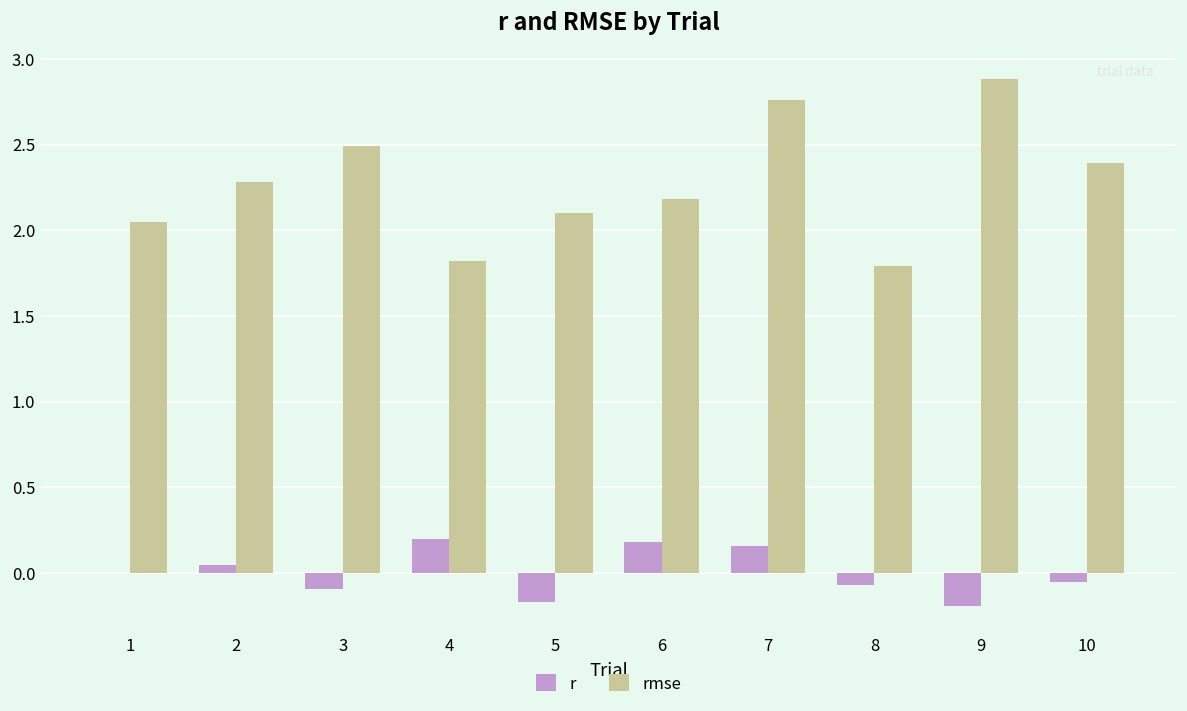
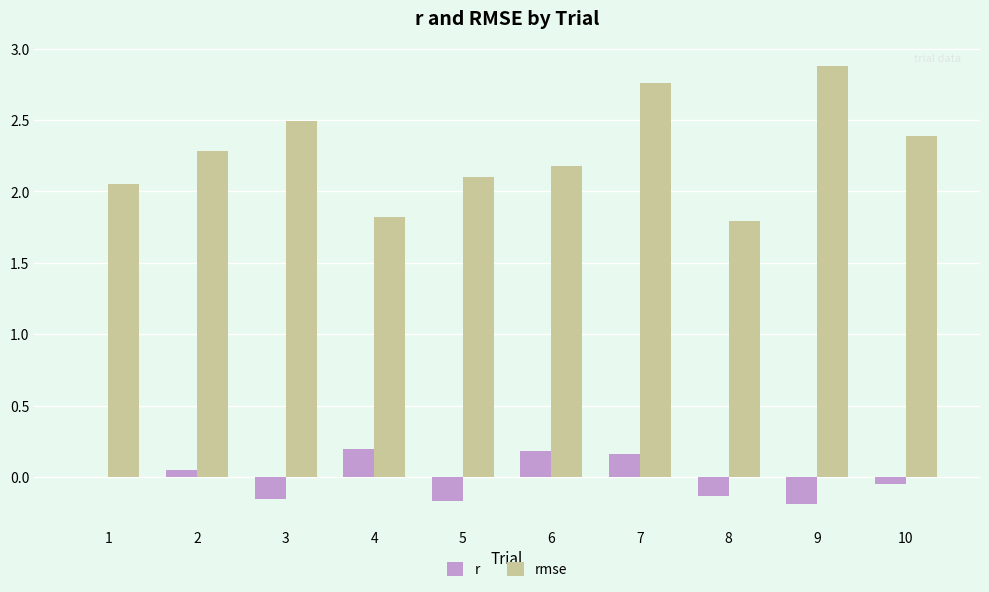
r, 3: -0.09 -> -0.15
r, 8: -0.07 -> -0.13
